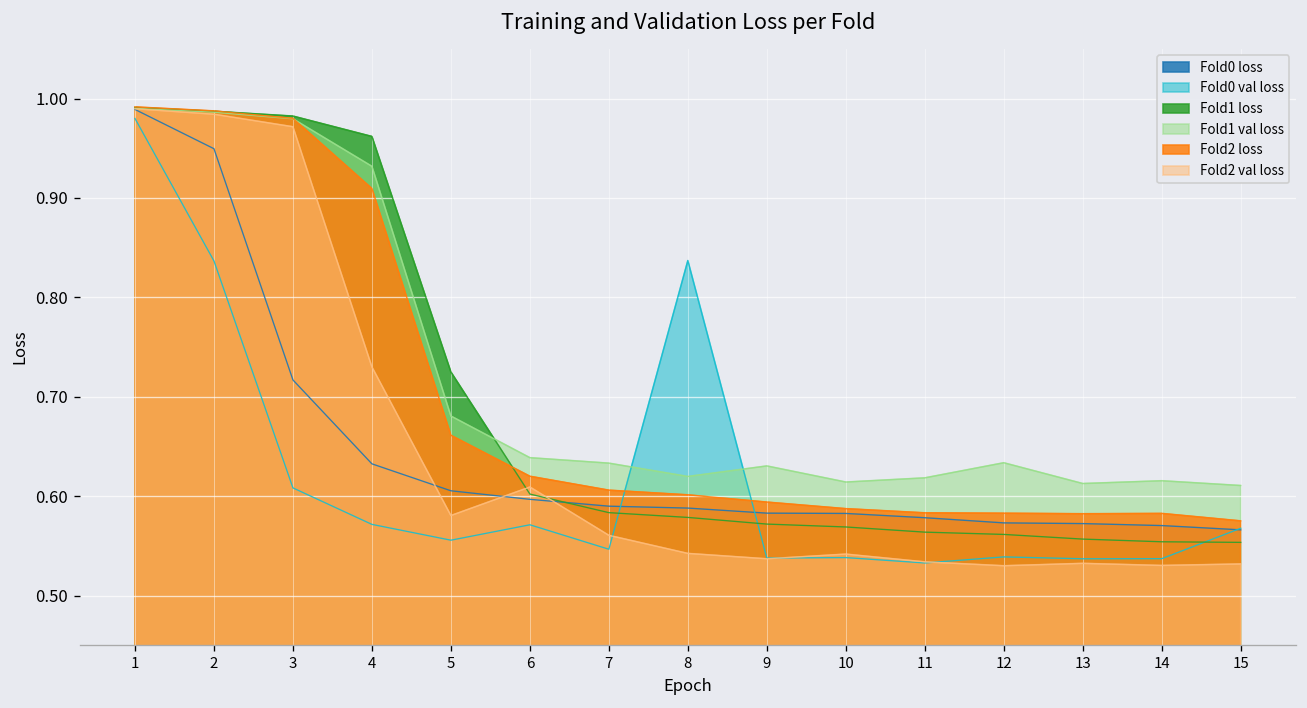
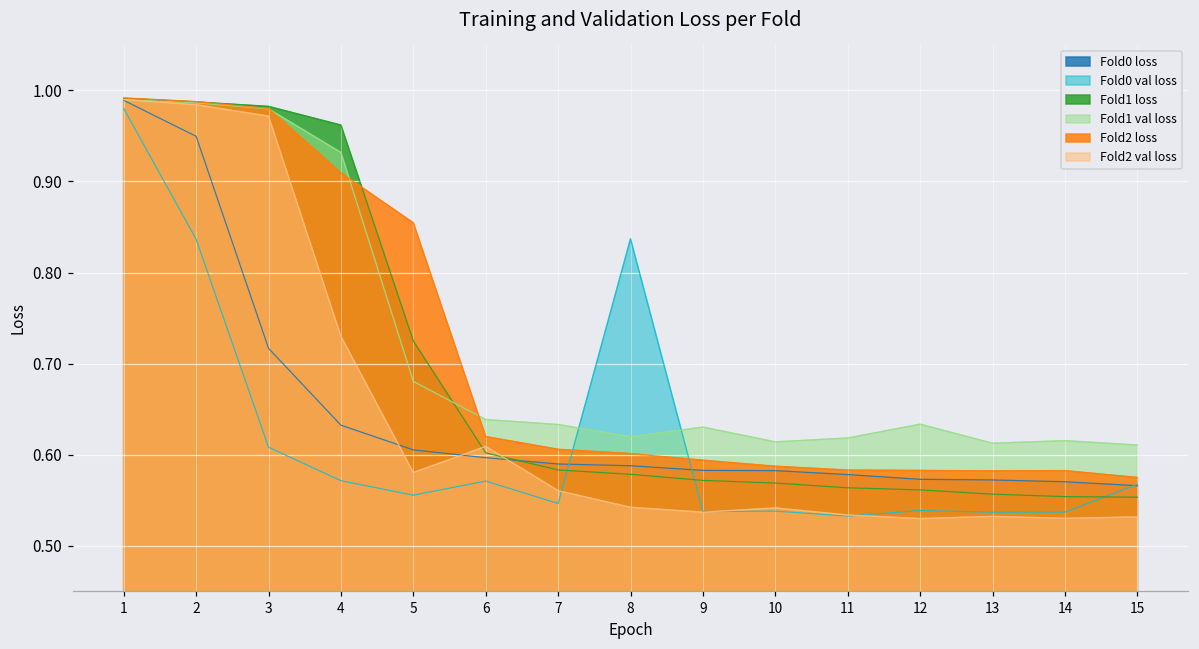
Fold2 loss, 5: 0.66 -> 0.85
